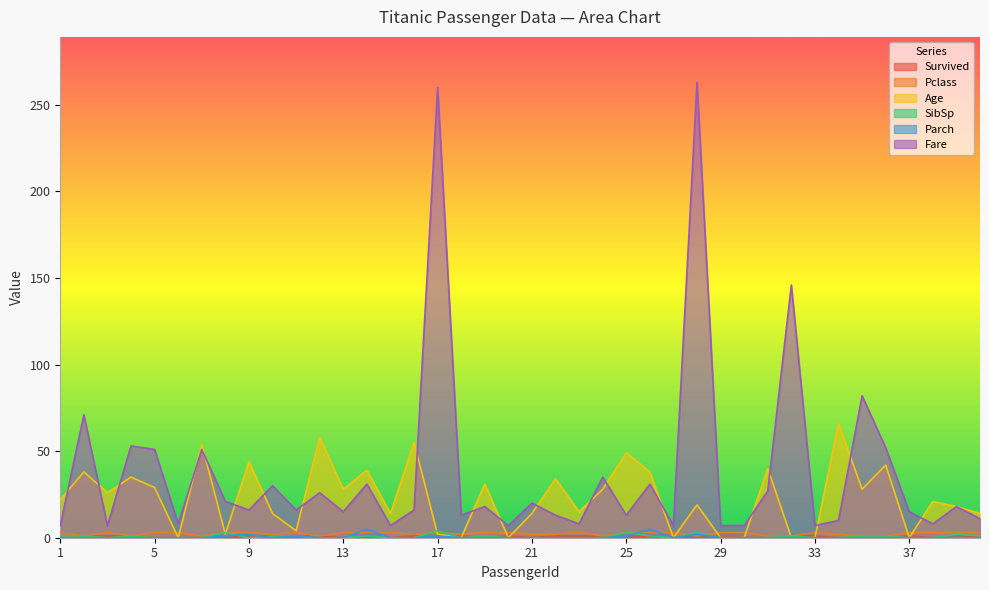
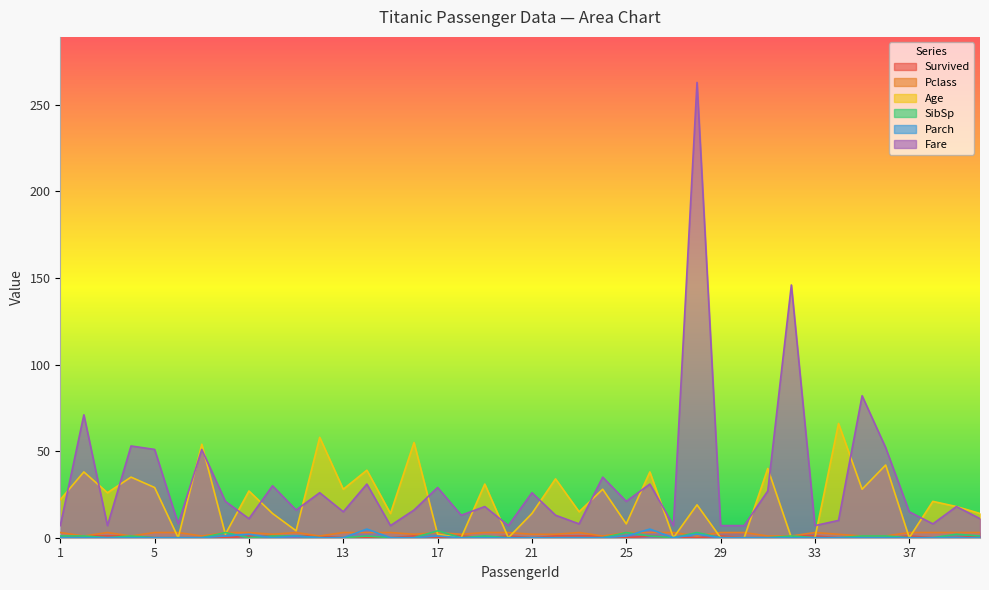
Age, 9: 44 -> 27
Fare, 9: 16 -> 11
Fare, 17: 260 -> 29
Fare, 21: 20 -> 26
Age, 25: 49 -> 8
Fare, 25: 13 -> 21
